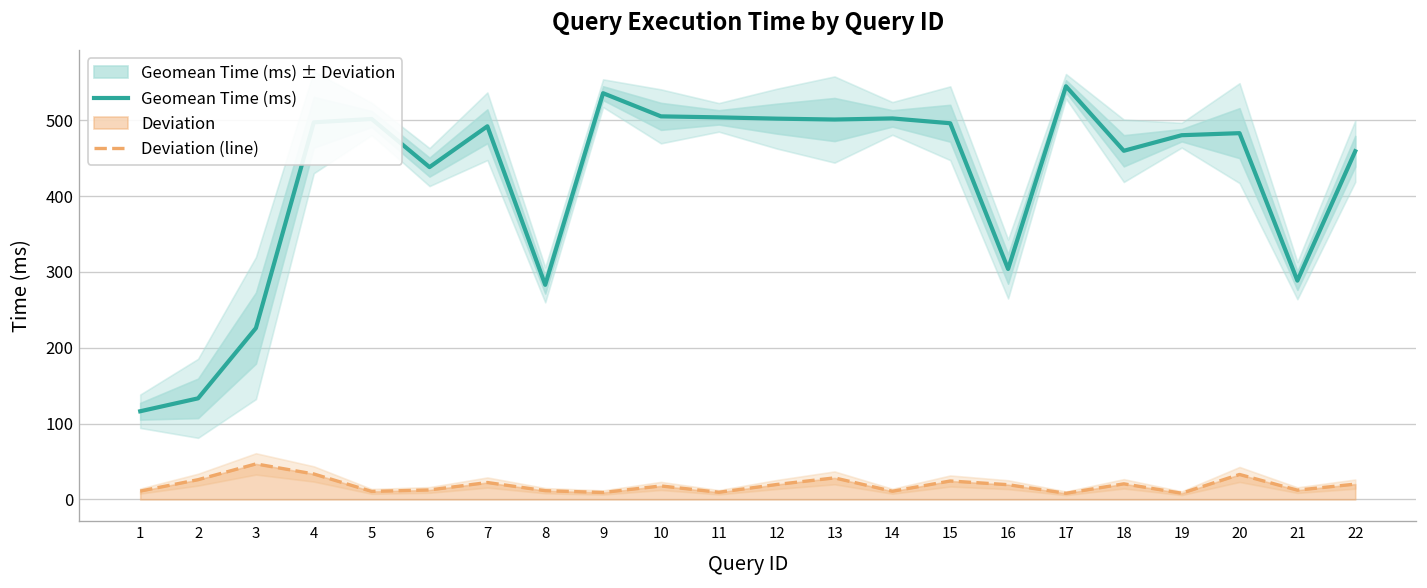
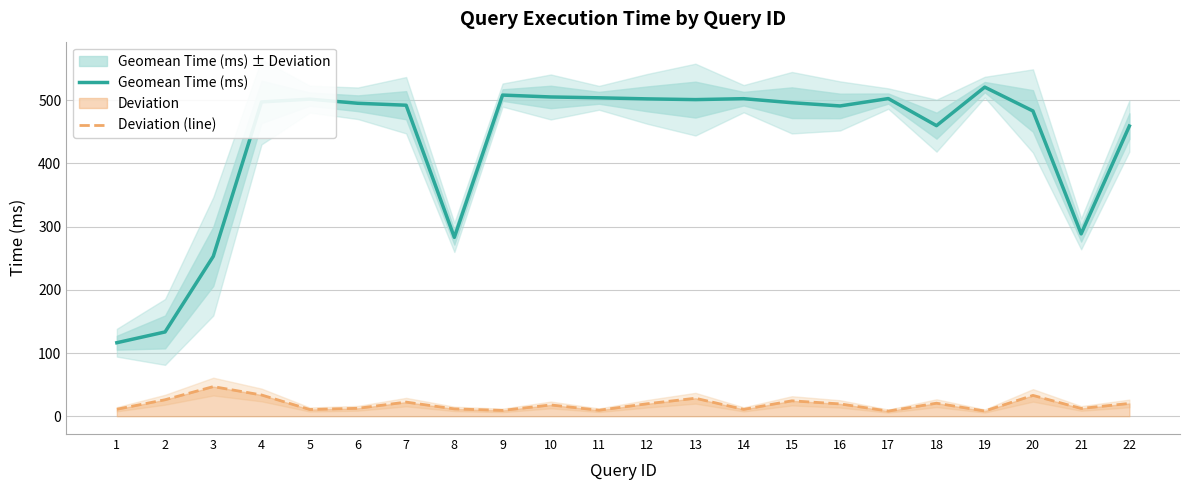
Geomean Time (ms), 3: 230 -> 250
Geomean Time (ms), 6: 440 -> 500
Geomean Time (ms), 9: 540 -> 510
Geomean Time (ms), 16: 300 -> 490
Geomean Time (ms), 17: 540 -> 500
Geomean Time (ms), 19: 480 -> 520
